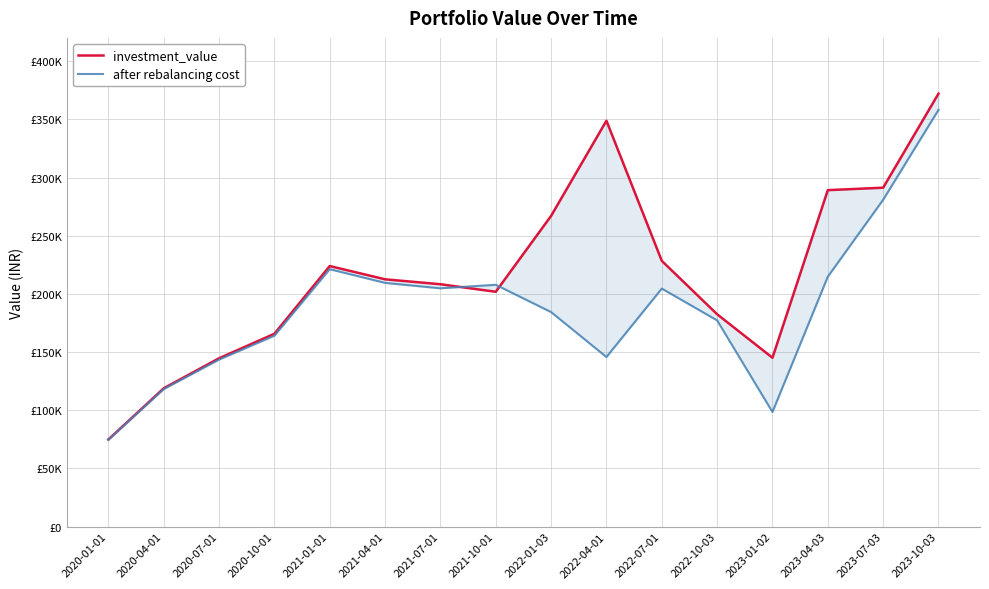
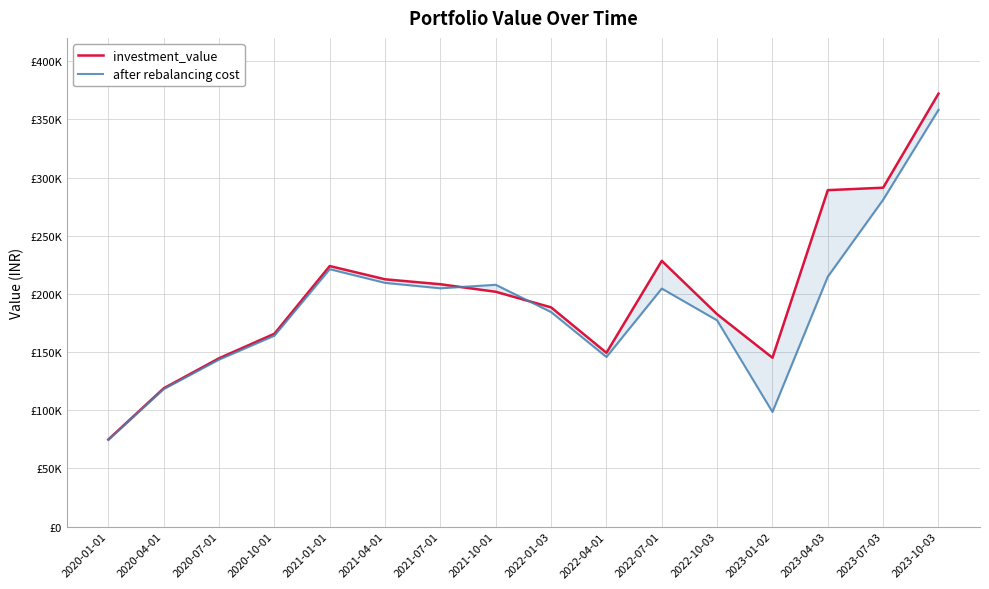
investment_value, 2022-01-03: £267000 -> £188000
investment_value, 2022-04-01: £349000 -> £149000
